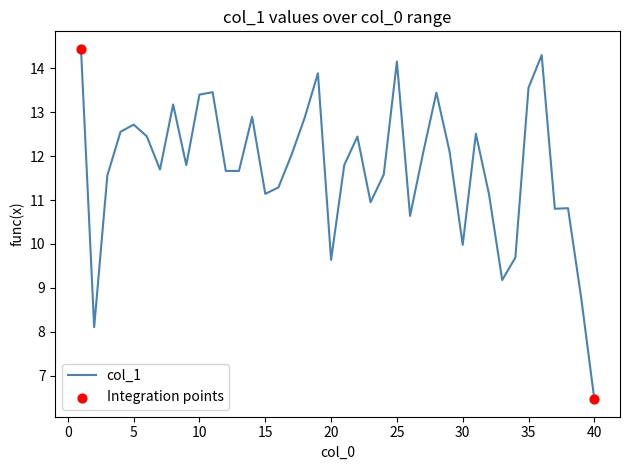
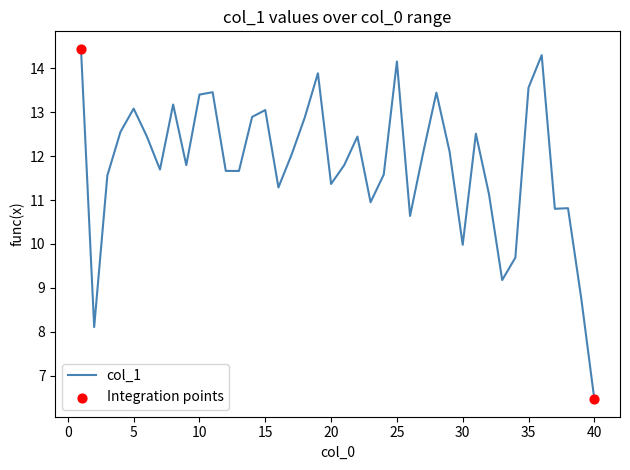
col_1, 5: 12.7 -> 13.1
col_1, 15: 11.1 -> 13.0
col_1, 20: 9.6 -> 11.4
